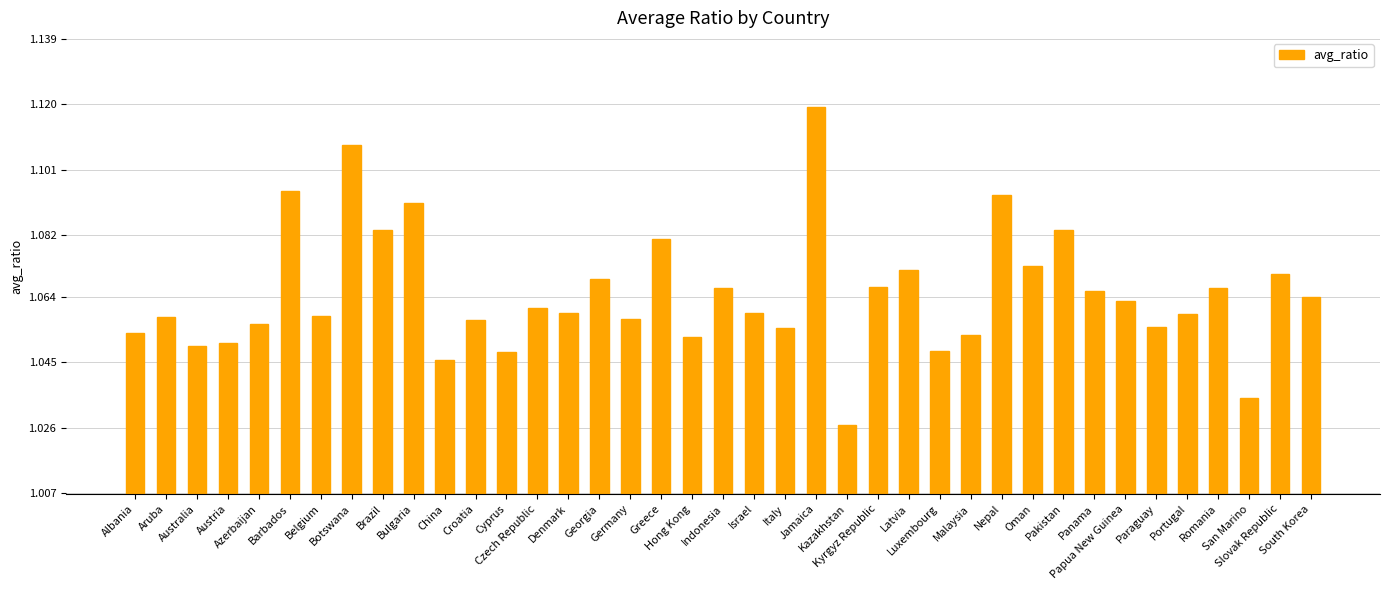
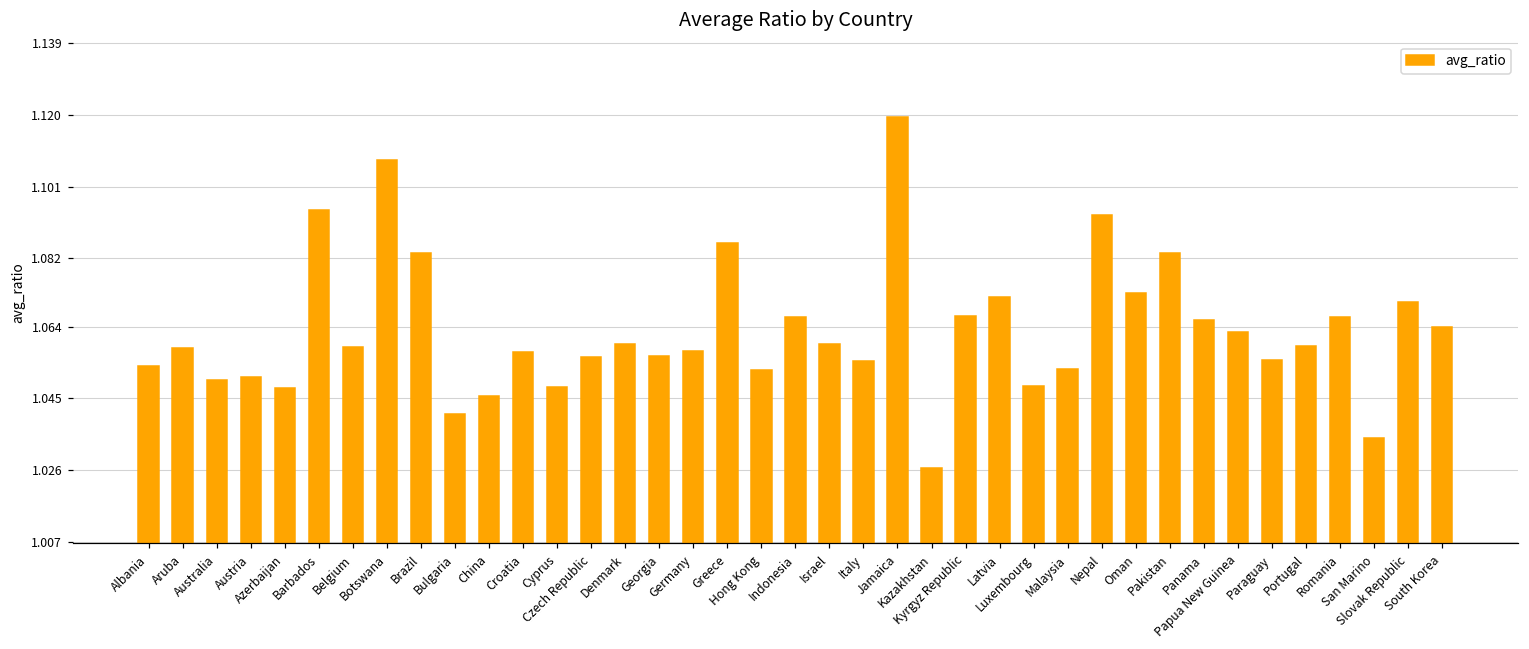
Azerbaijan: 1.056 -> 1.048
Bulgaria: 1.091 -> 1.041
Czech Republic: 1.061 -> 1.056
Georgia: 1.069 -> 1.056
Greece: 1.081 -> 1.086
